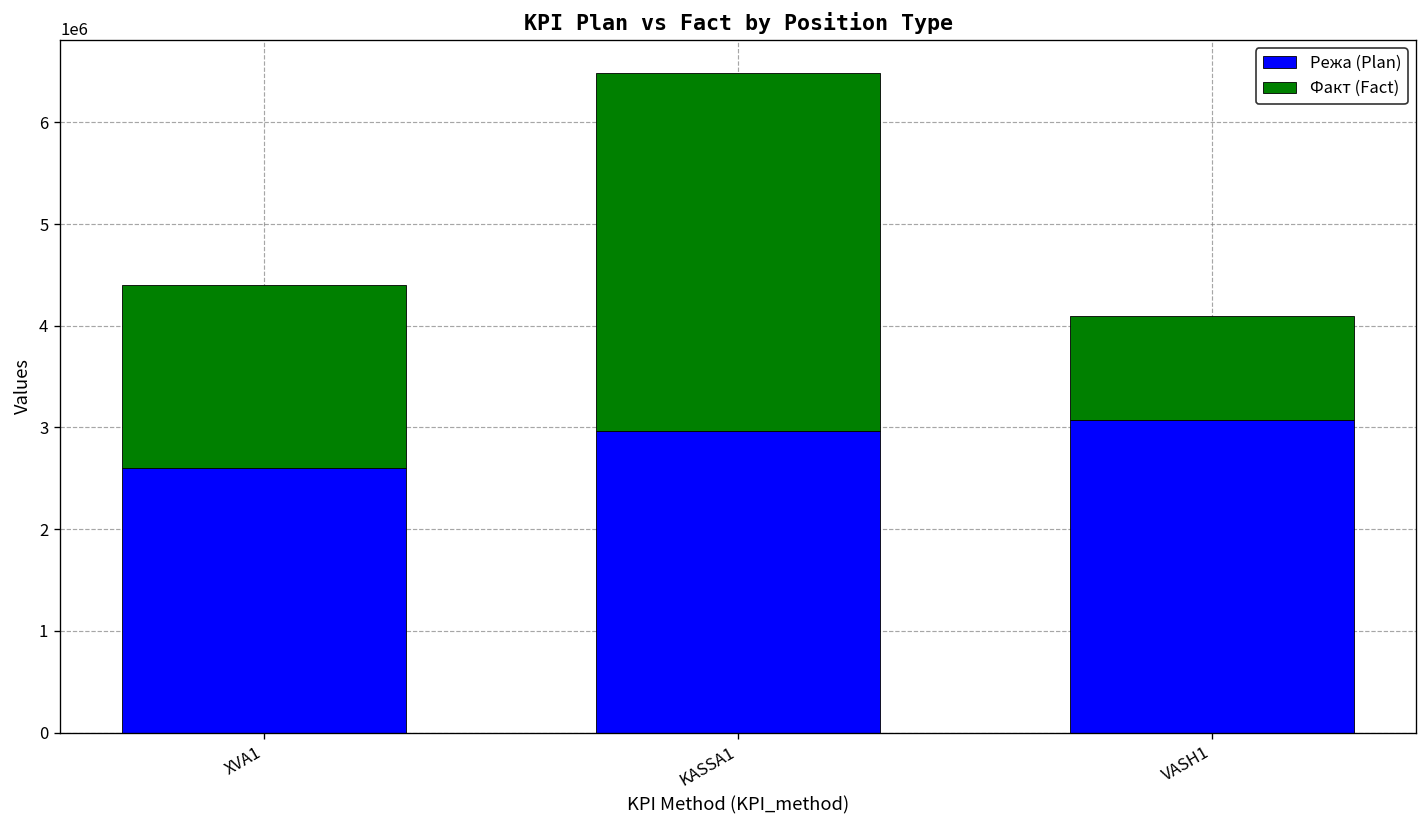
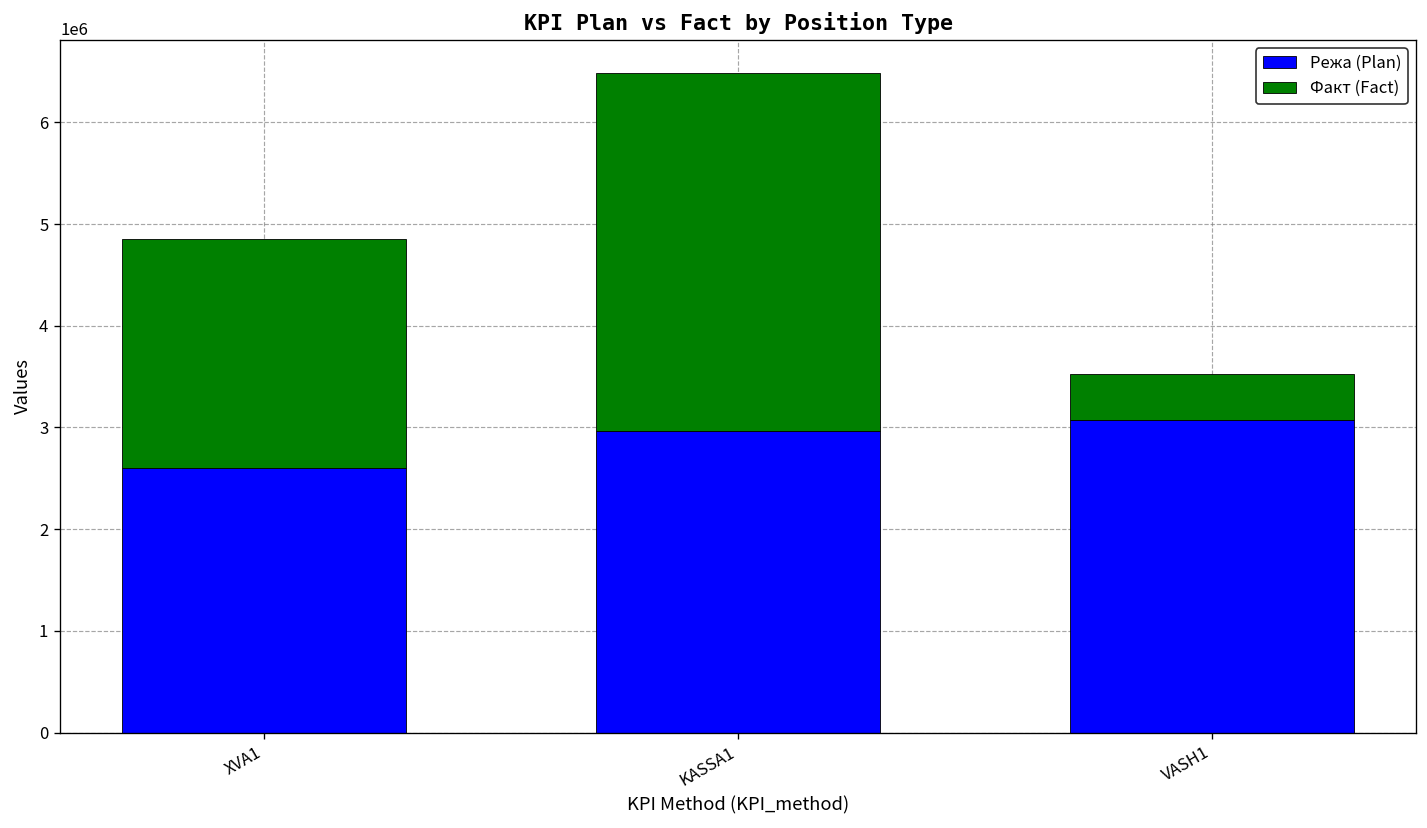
Факт (Fact), XVA1: 1800000 -> 2300000
Факт (Fact), VASH1: 1000000 -> 400000
